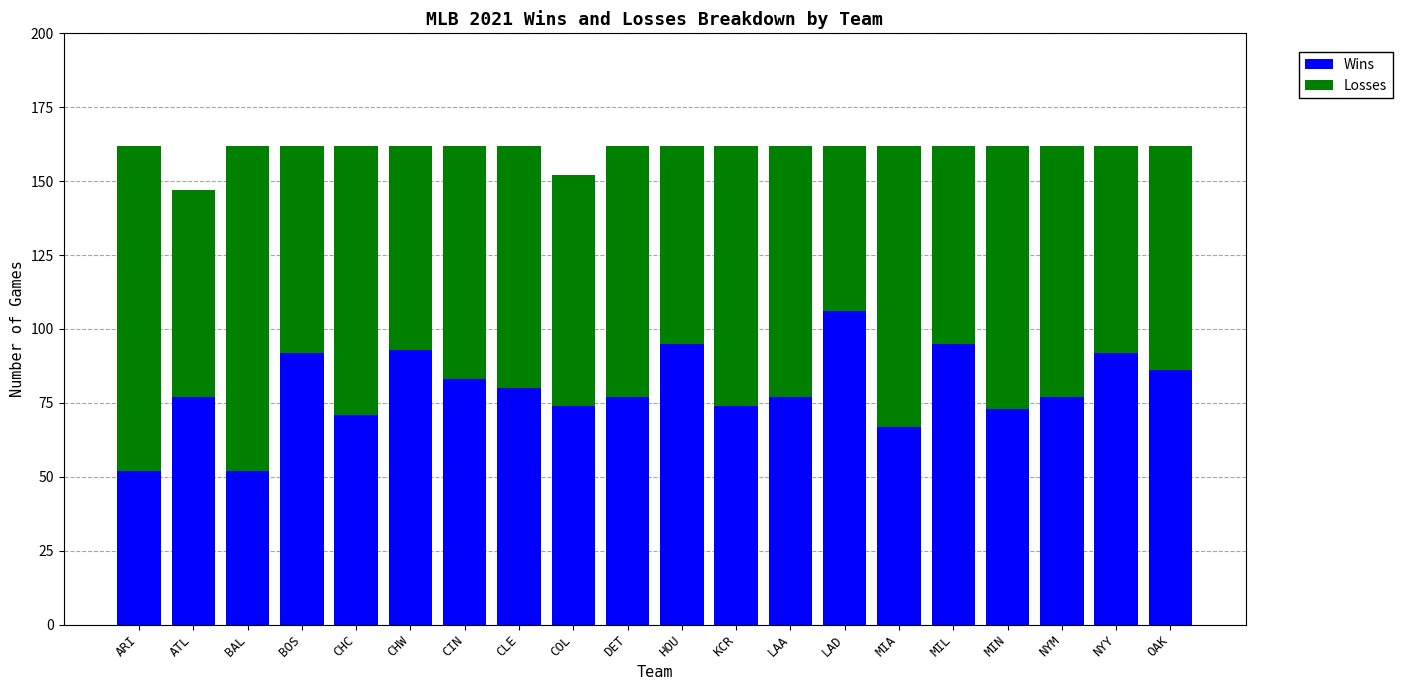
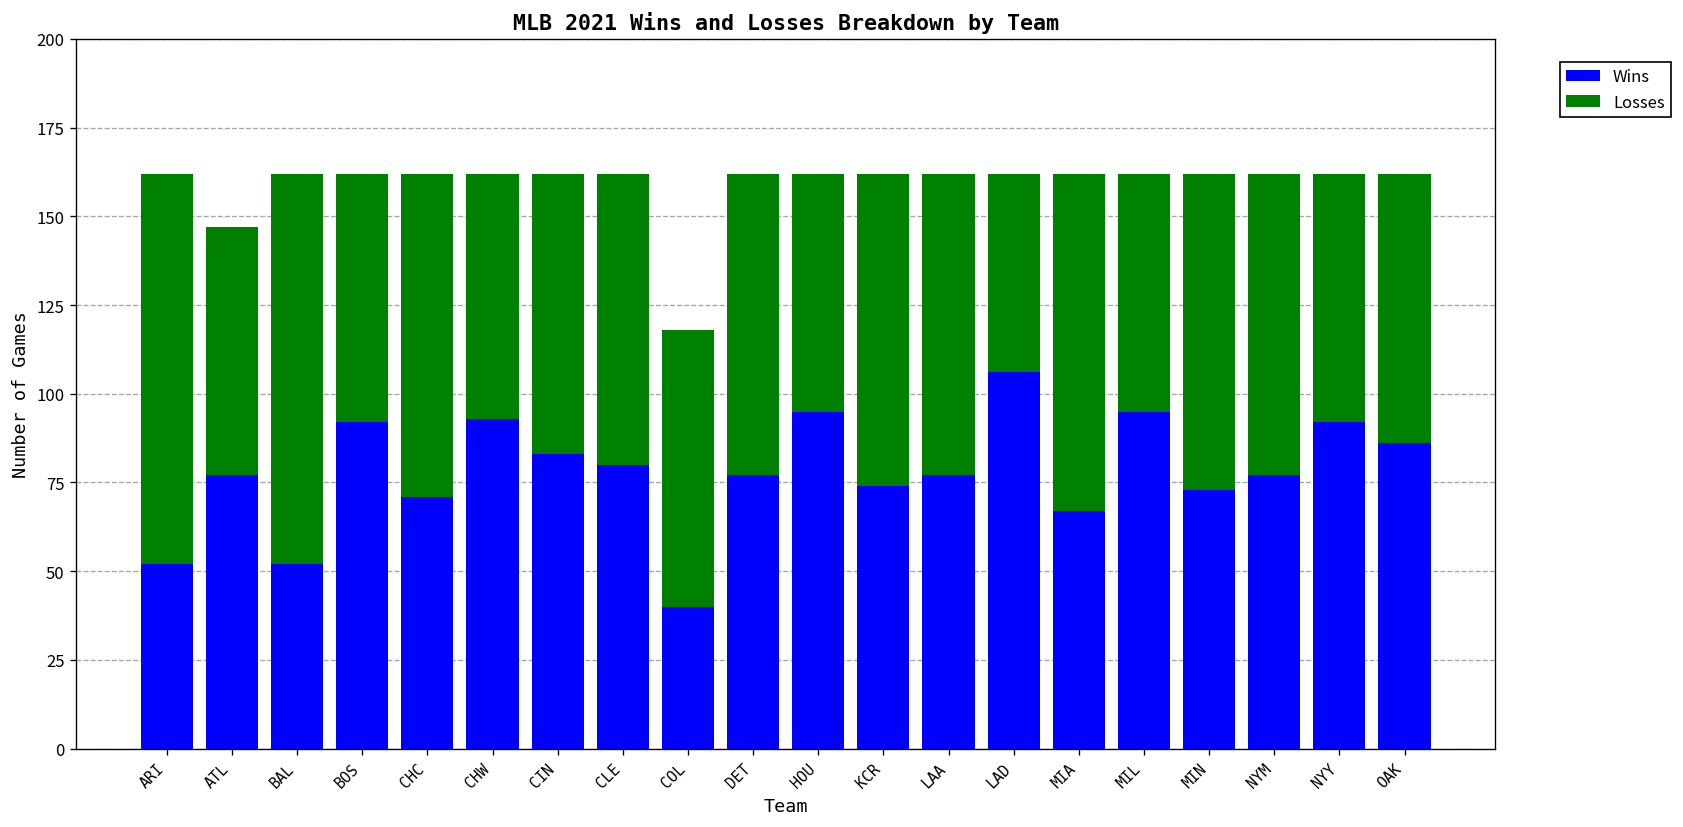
Wins, COL: 74 -> 40
